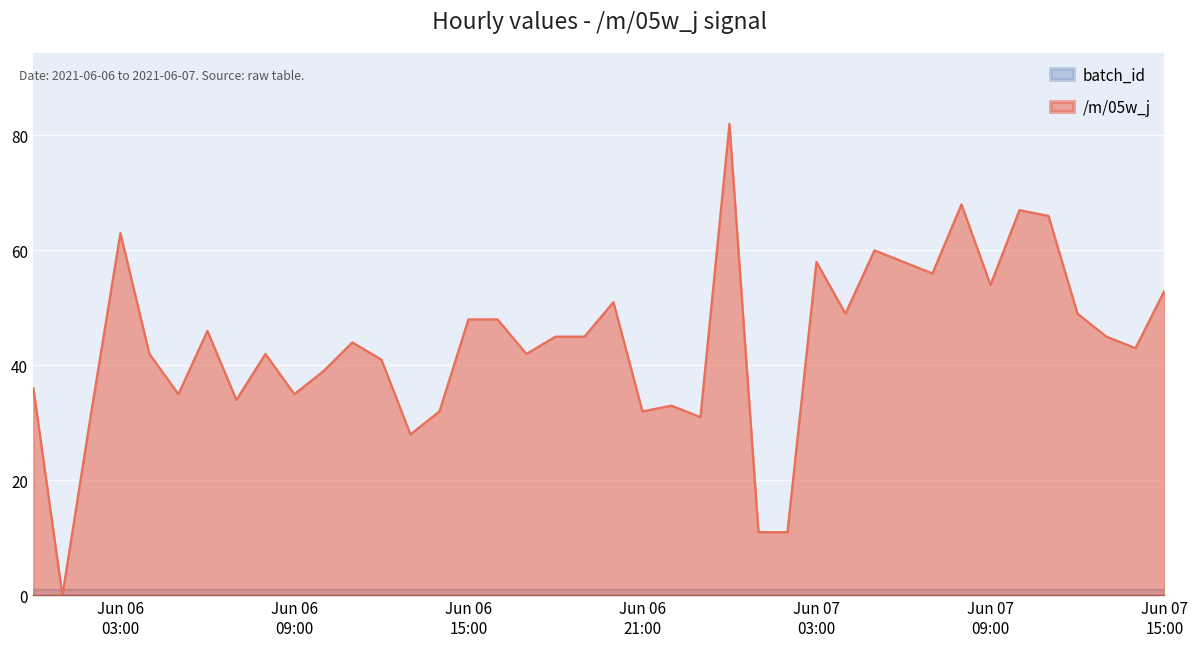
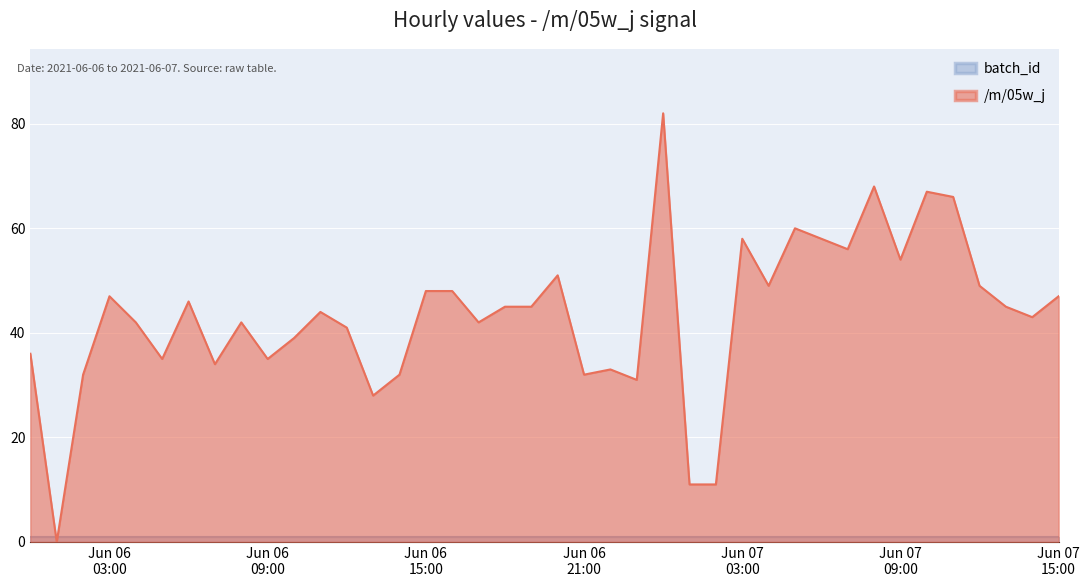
/m/05w_j, Jun 06 03:00: 63 -> 47
/m/05w_j, Jun 07 15:00: 53 -> 47
